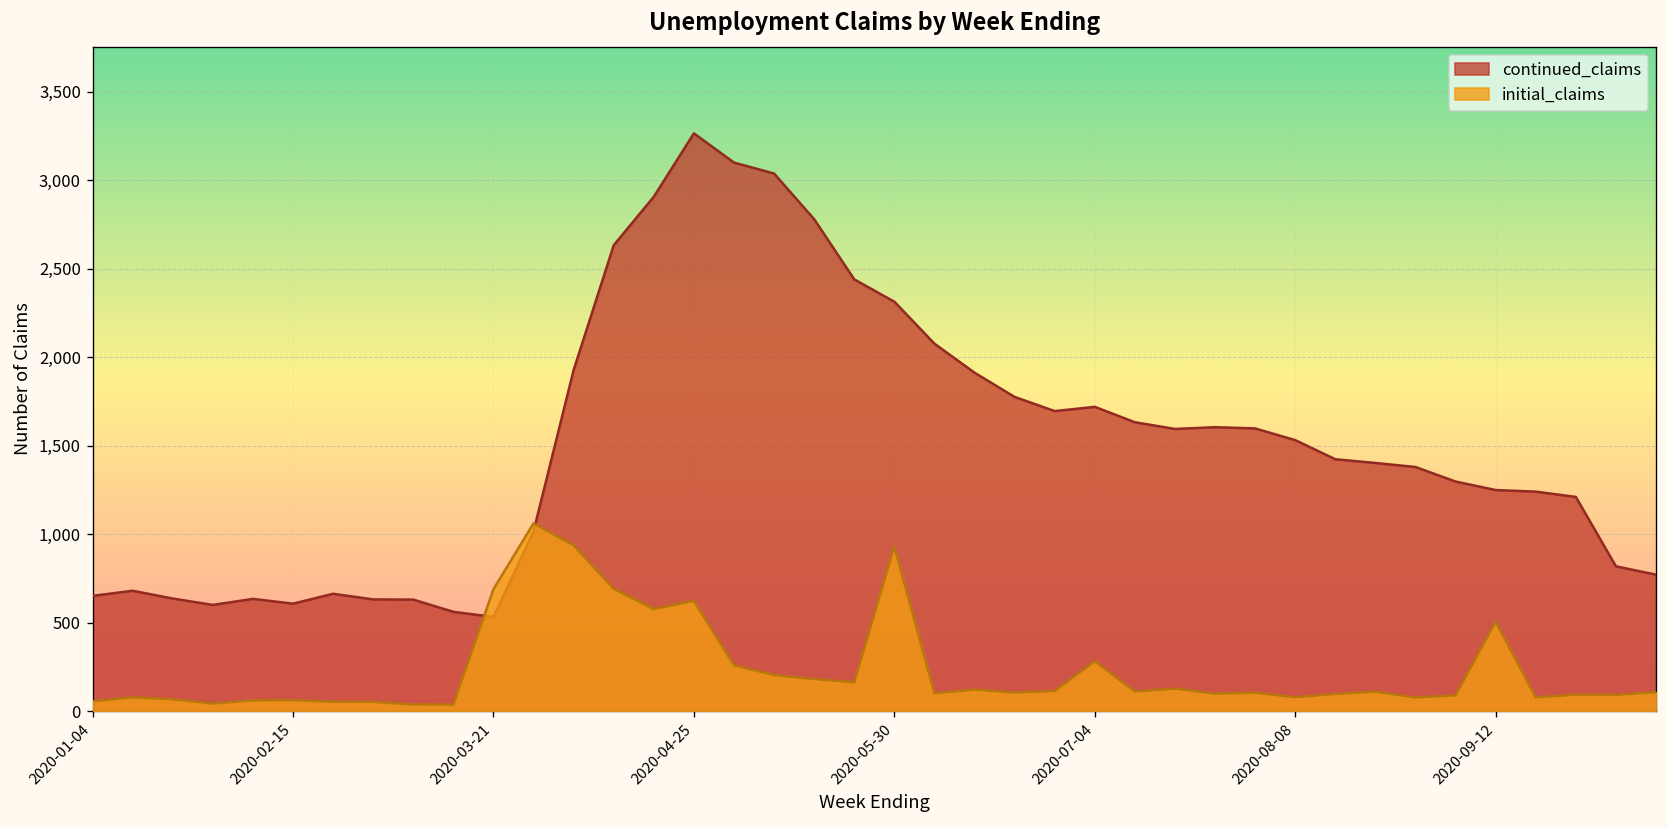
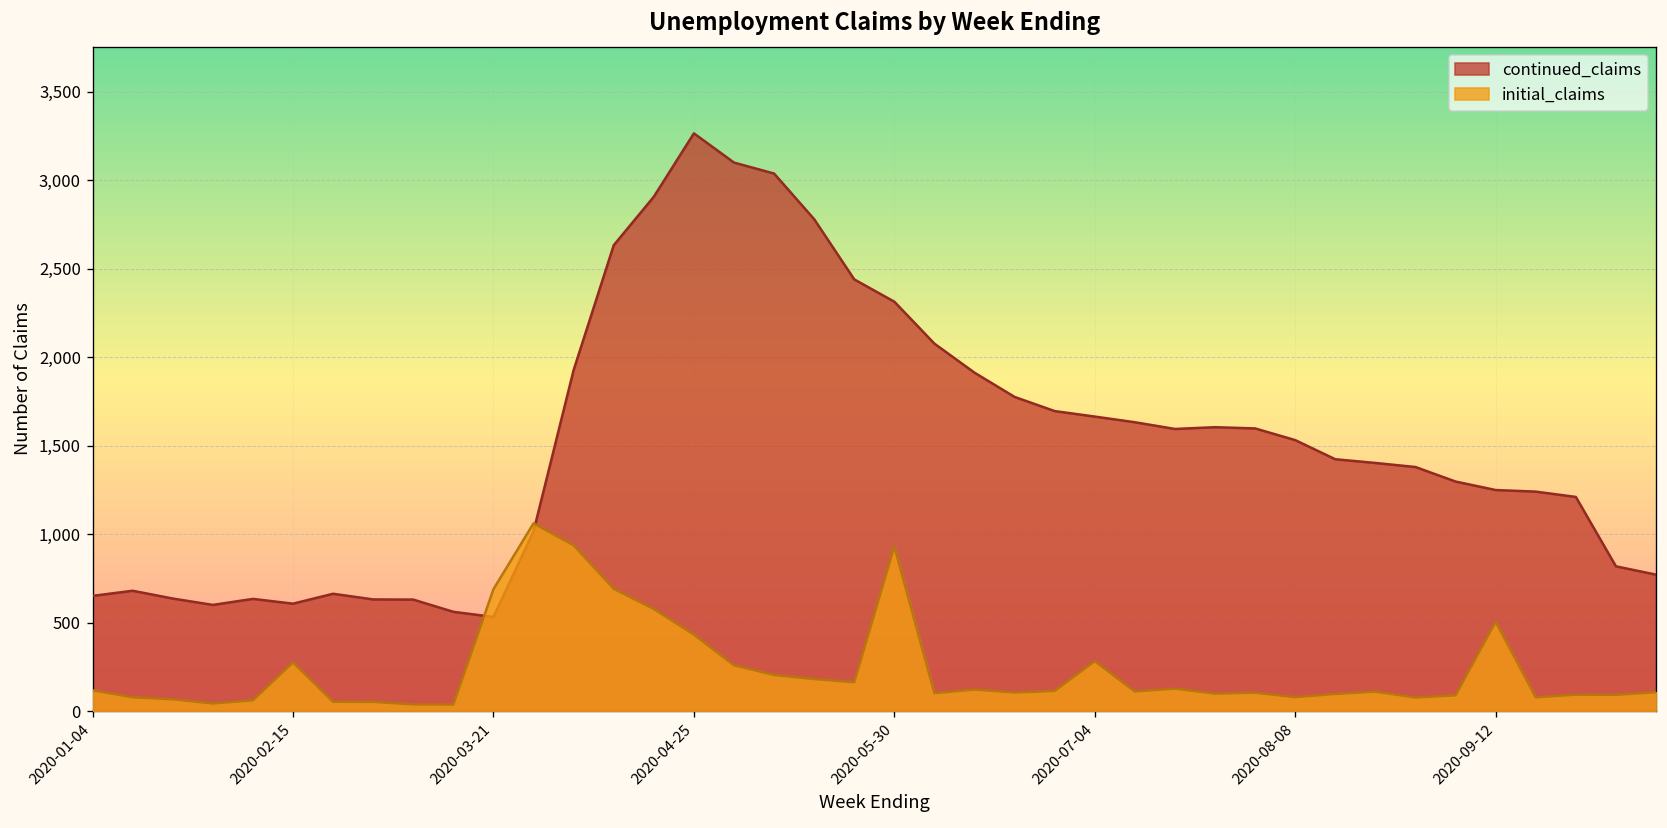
initial_claims, 2020-01-04: 60 -> 120
initial_claims, 2020-02-15: 60 -> 280
initial_claims, 2020-04-25: 620 -> 430
continued_claims, 2020-07-04: 1,720 -> 1,670
